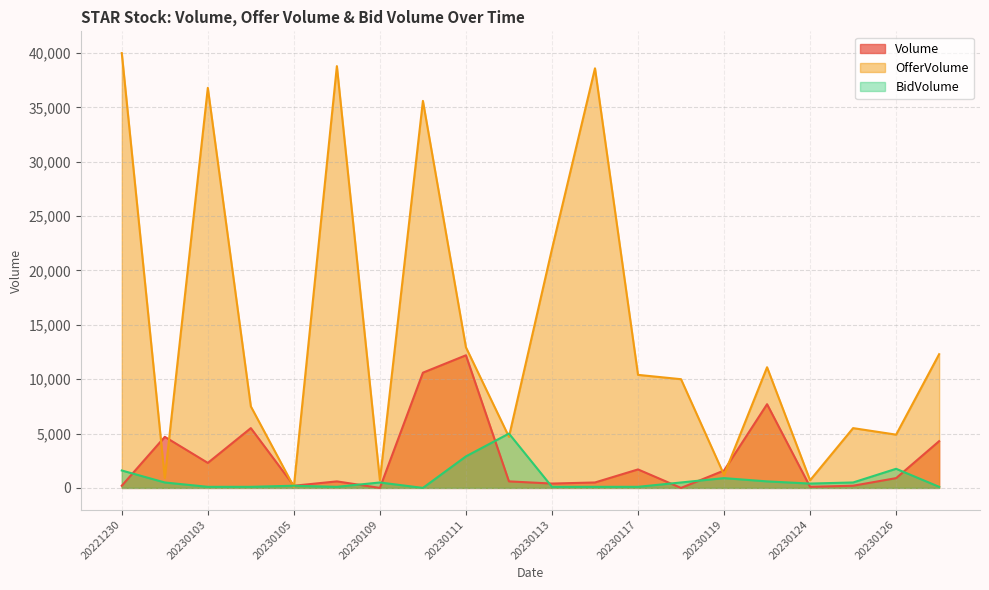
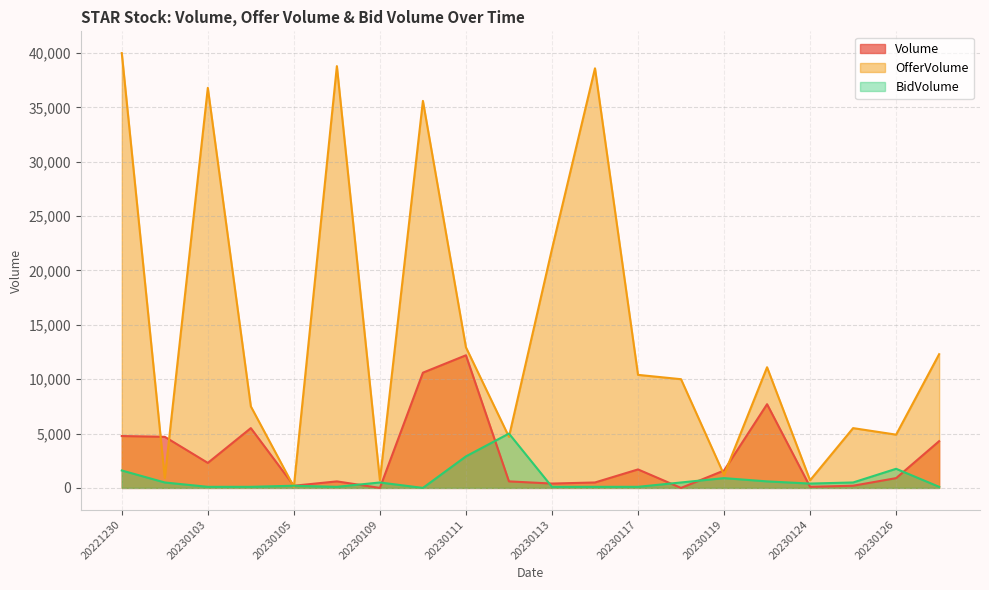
Volume, 20221230: 200 -> 4,800
